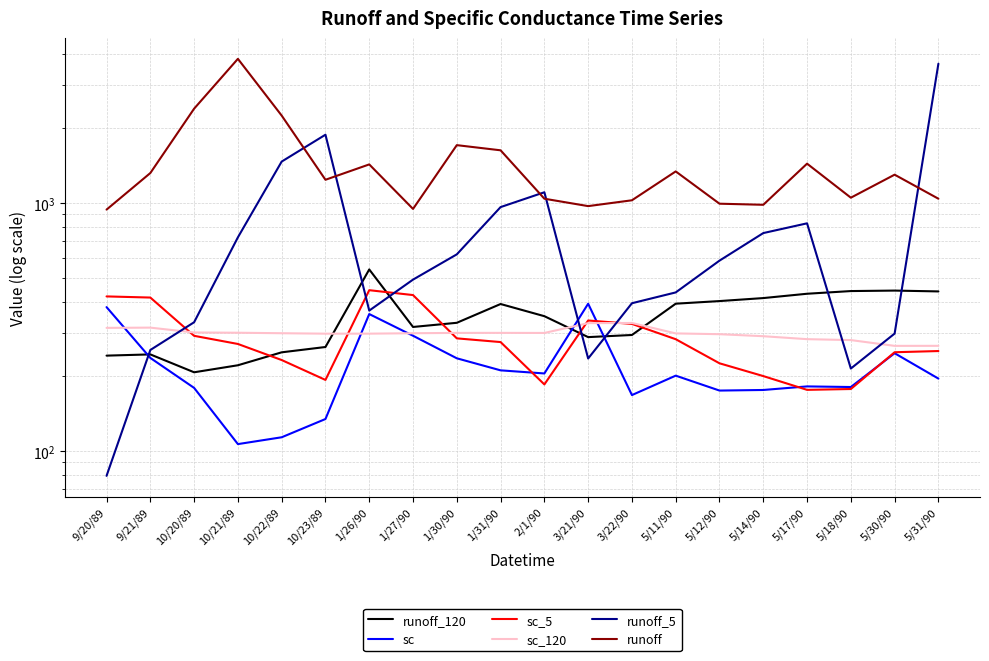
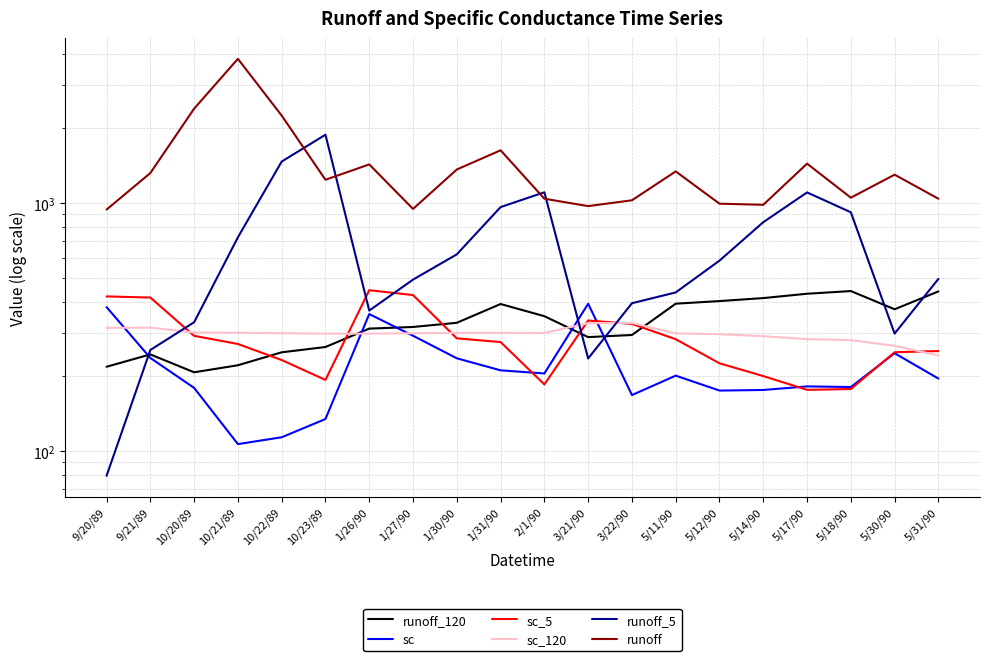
runoff_120, 9/20/89: 240 -> 220
runoff_120, 1/26/90: 540 -> 310
runoff, 1/30/90: 1700 -> 1400
runoff_5, 5/14/90: 760 -> 840
runoff_5, 5/17/90: 830 -> 1100
runoff_5, 5/18/90: 220 -> 920
runoff_120, 5/30/90: 440 -> 370
sc_120, 5/31/90: 270 -> 240
runoff_5, 5/31/90: 3600 -> 490
